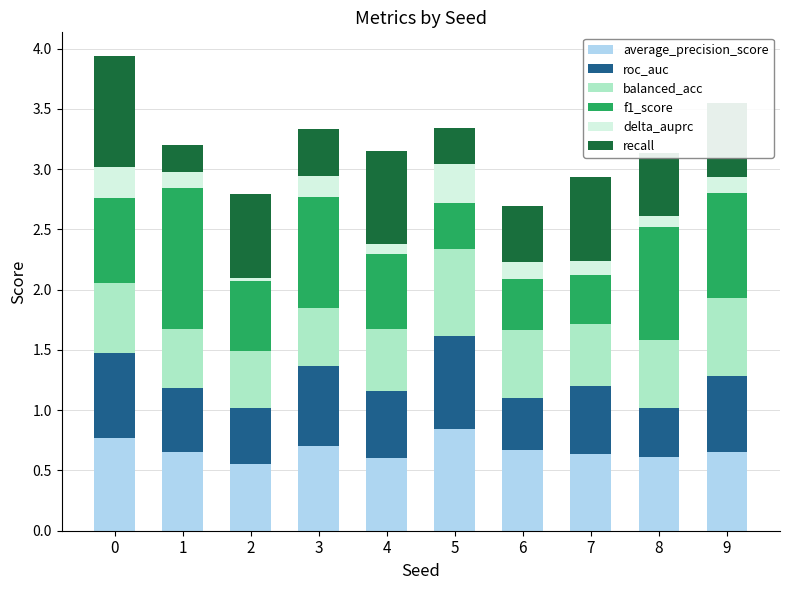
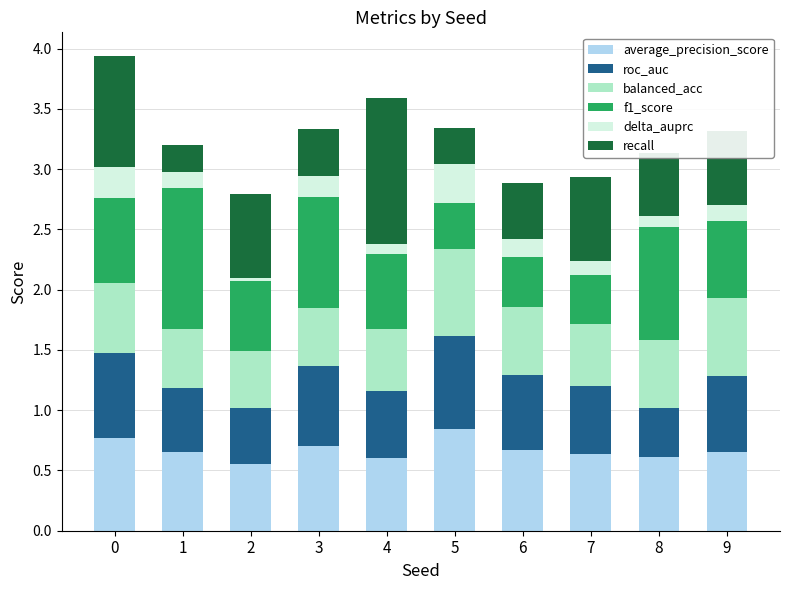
recall, 4: 0.77 -> 1.21
roc_auc, 6: 0.43 -> 0.62
f1_score, 9: 0.87 -> 0.64
